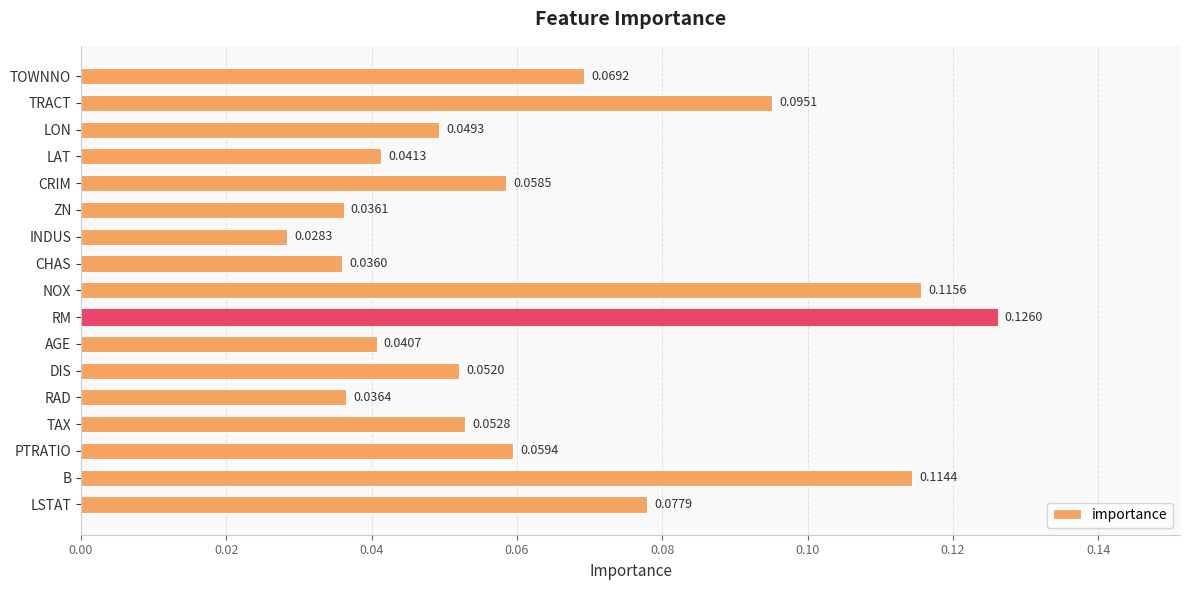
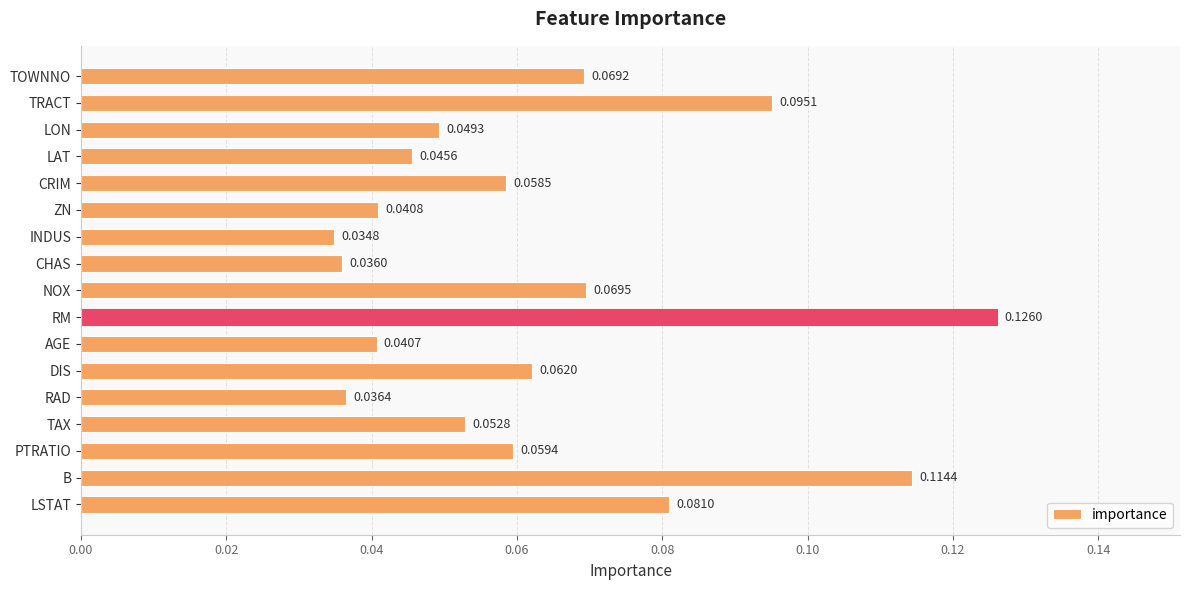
LAT: 0.0413 -> 0.0456
ZN: 0.0361 -> 0.0408
INDUS: 0.0283 -> 0.0348
NOX: 0.1156 -> 0.0695
DIS: 0.0520 -> 0.0620
LSTAT: 0.0779 -> 0.0810
